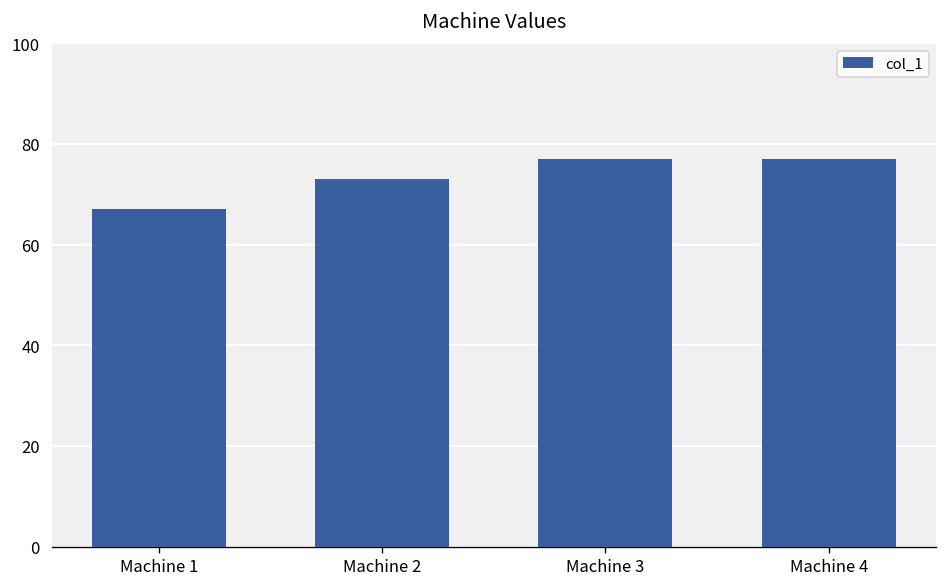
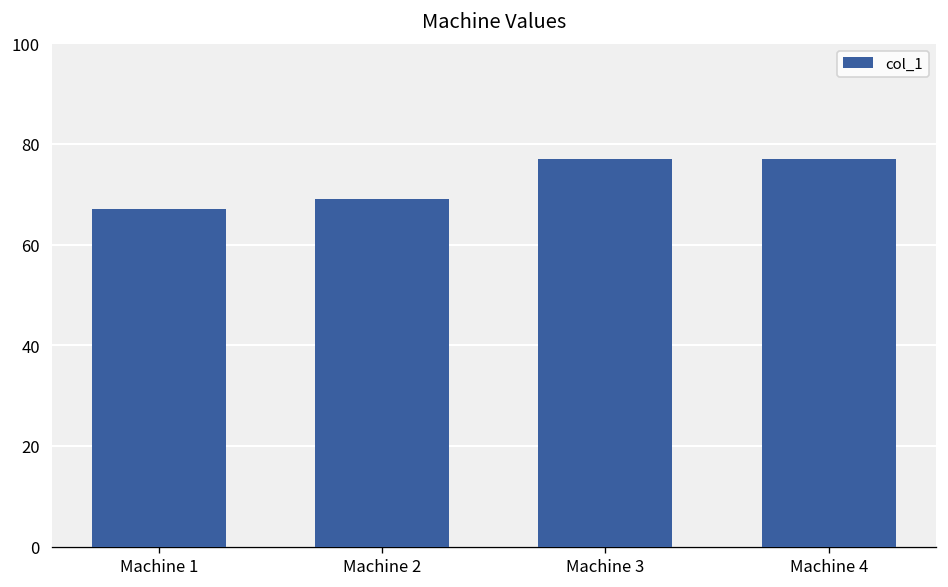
Machine 2: 73 -> 69
